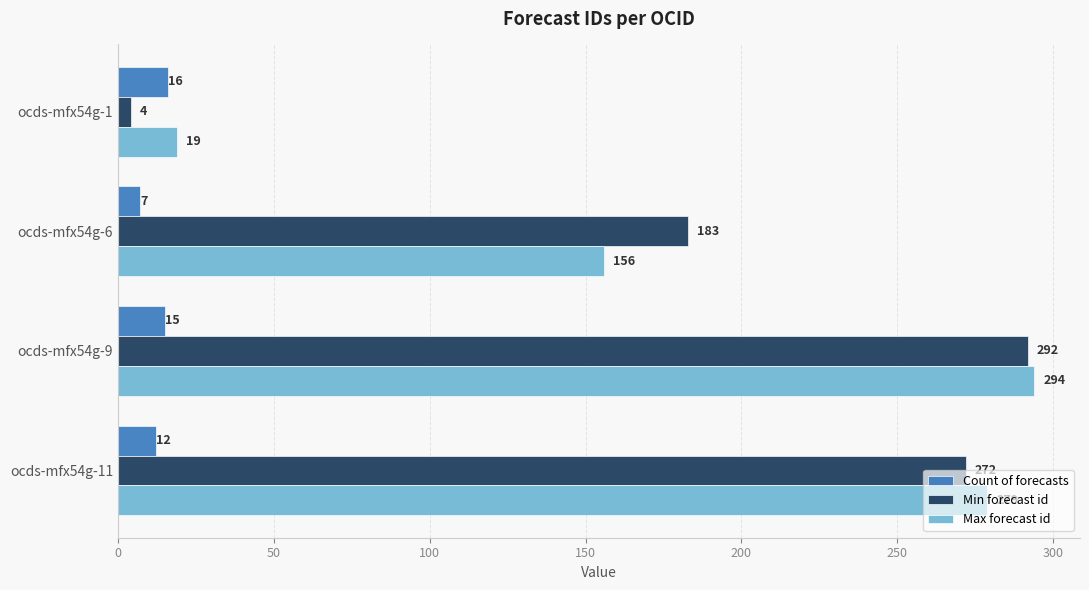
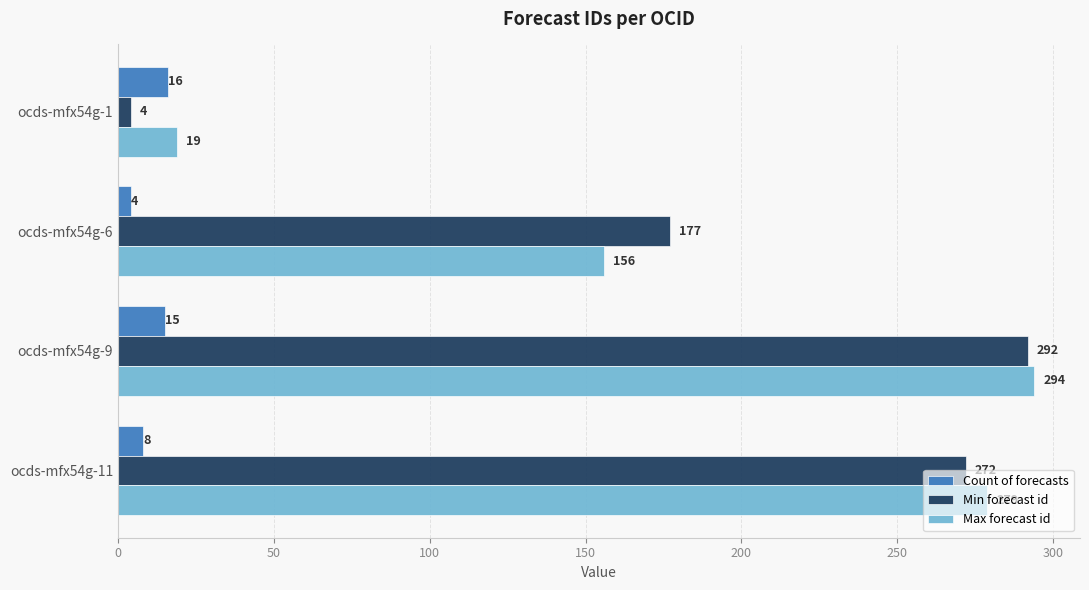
Count of forecasts, ocds-mfx54g-6: 7 -> 4
Min forecast id, ocds-mfx54g-6: 183 -> 177
Count of forecasts, ocds-mfx54g-11: 12 -> 8
